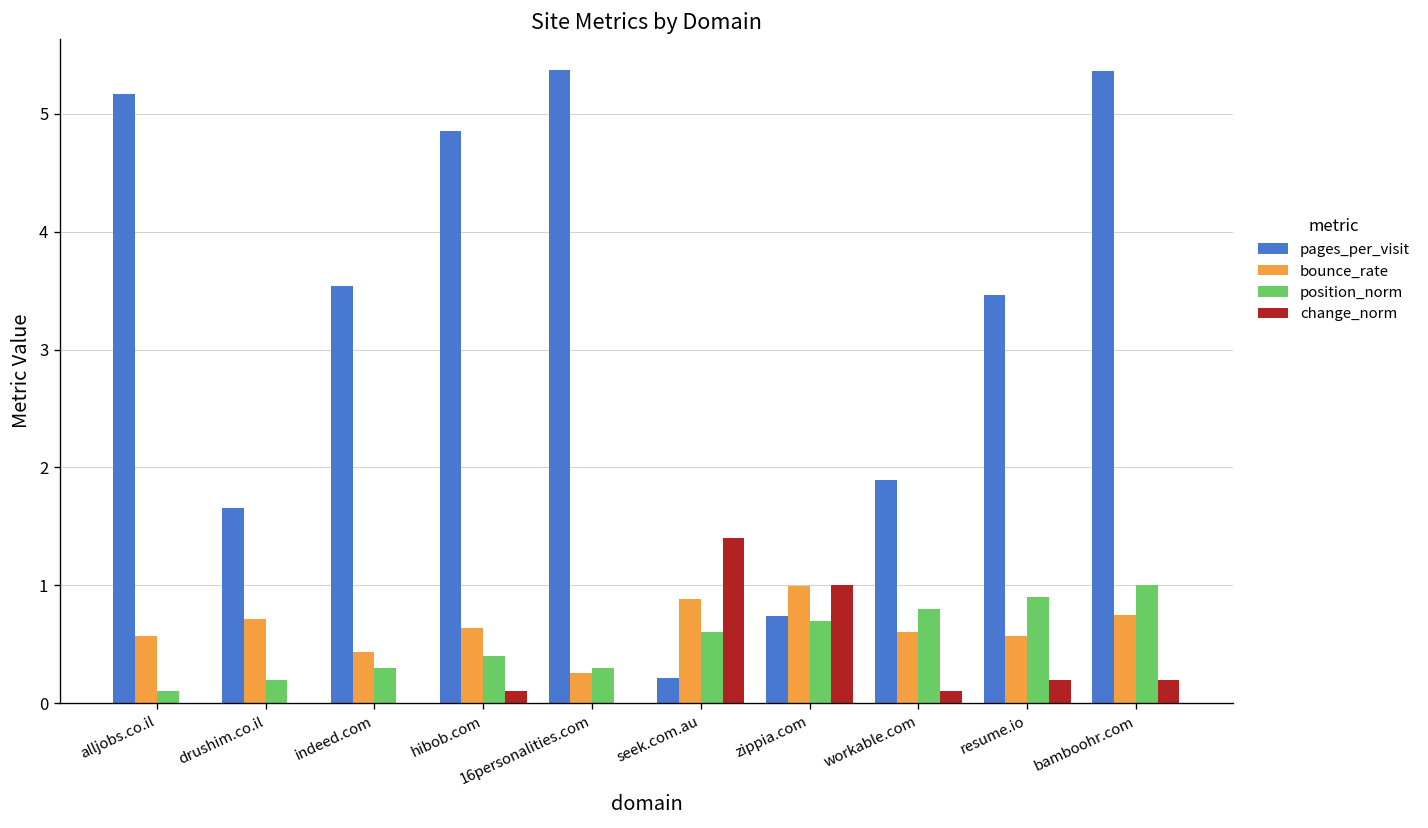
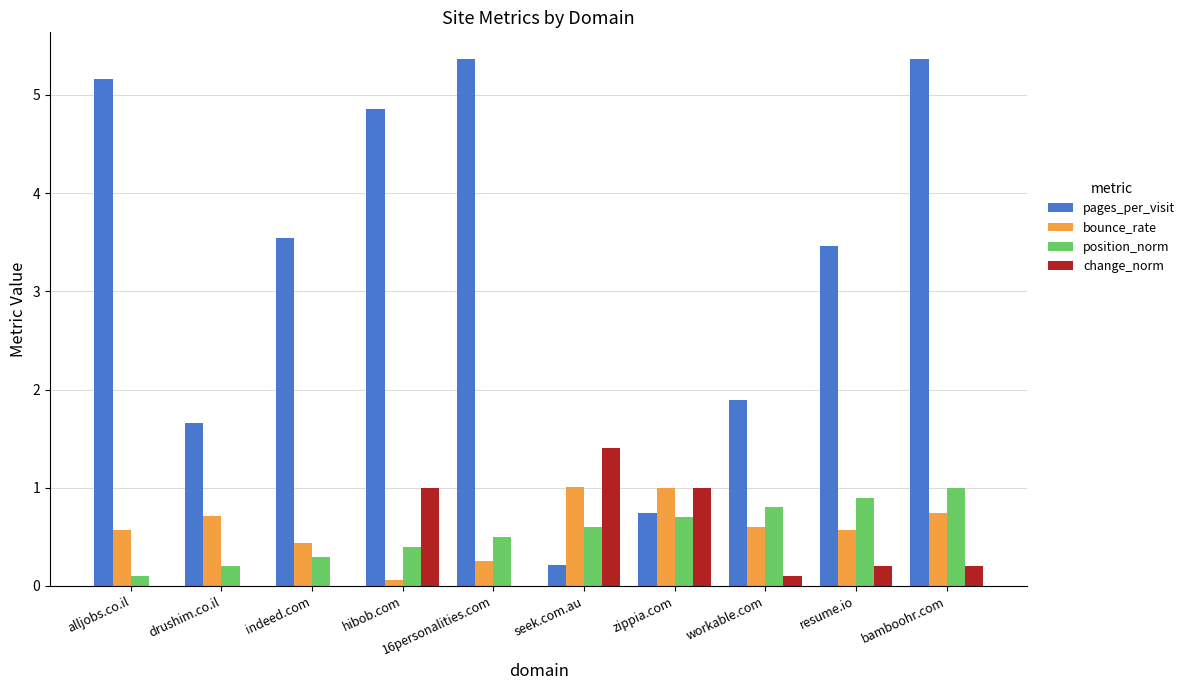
bounce_rate, hibob.com: 0.6 -> 0.1
change_norm, hibob.com: 0.1 -> 1.0
position_norm, 16personalities.com: 0.3 -> 0.5
bounce_rate, seek.com.au: 0.9 -> 1.0
